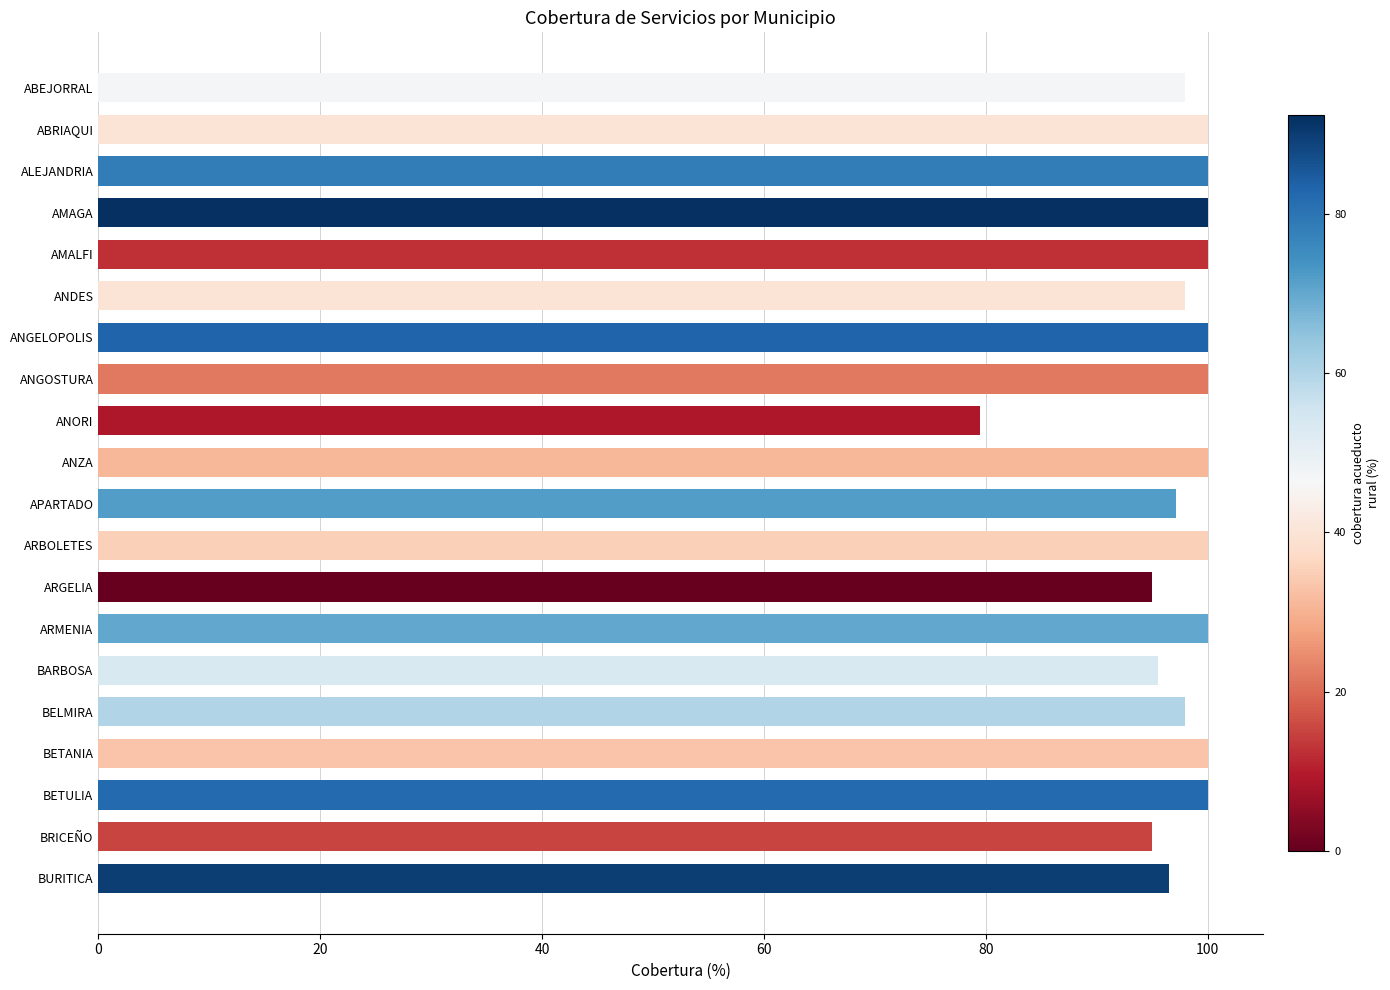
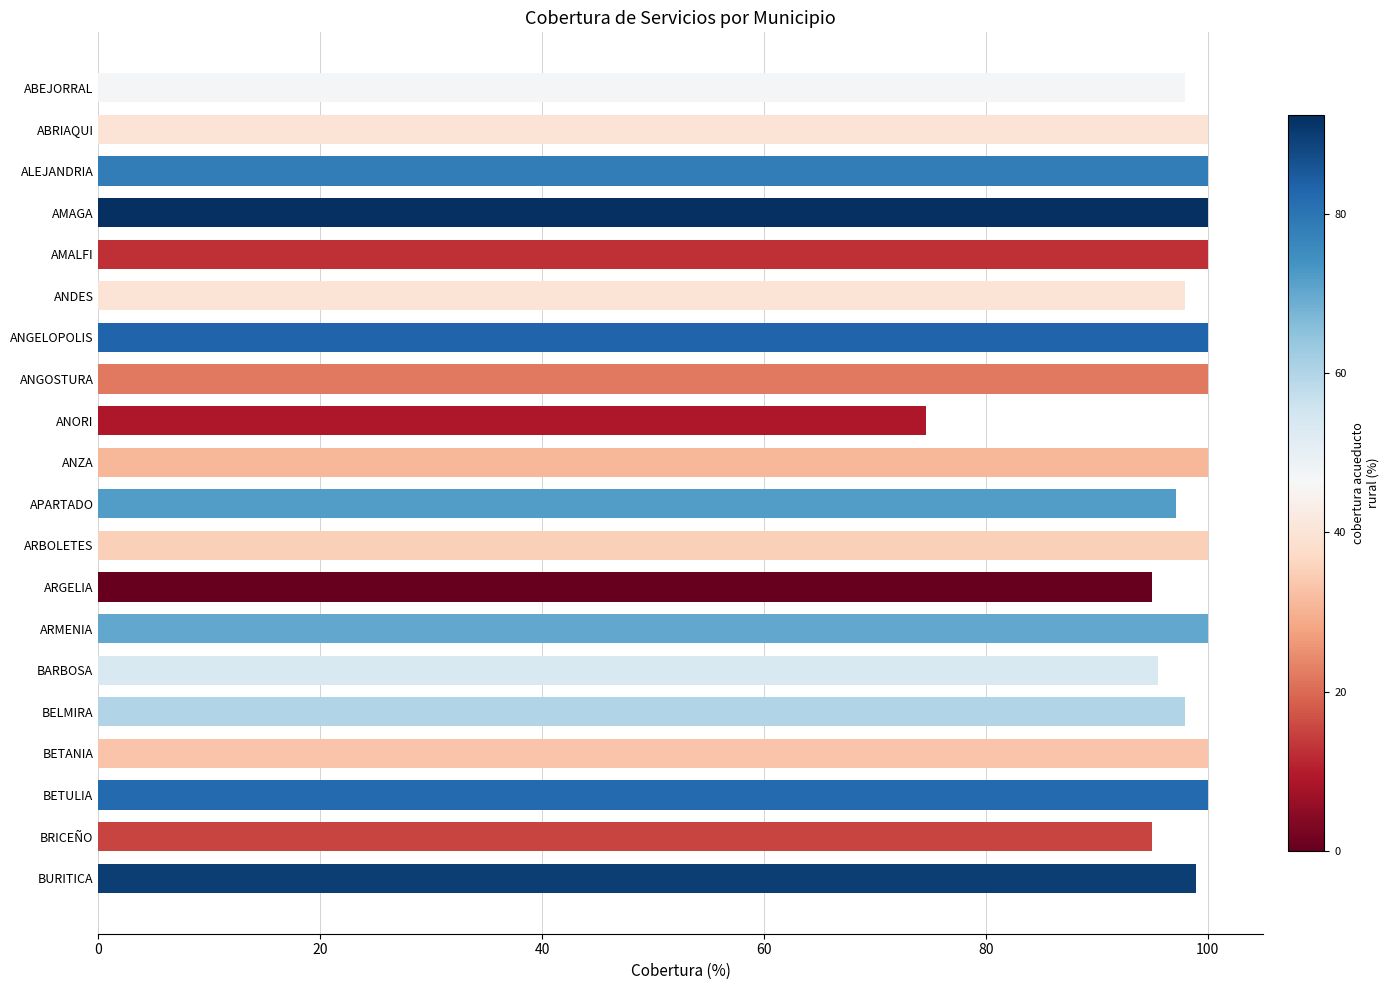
ANORI: 79.5 -> 74.6
BURITICA: 96.5 -> 99.0
